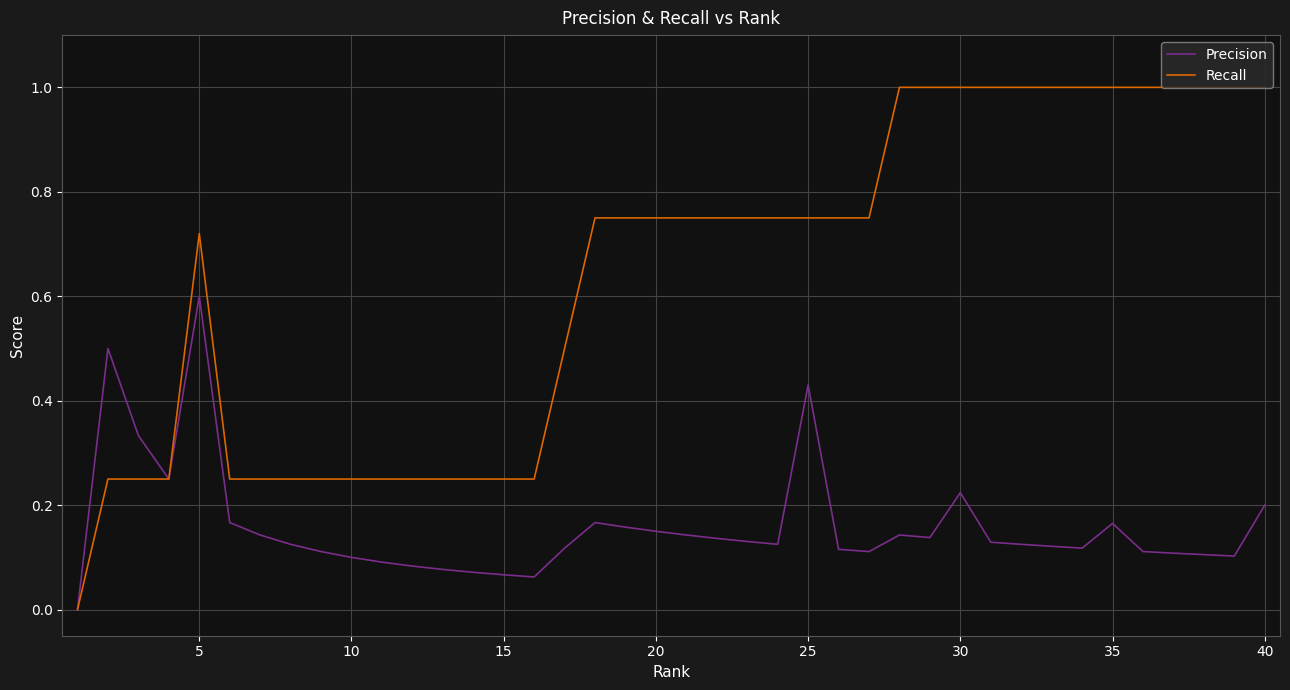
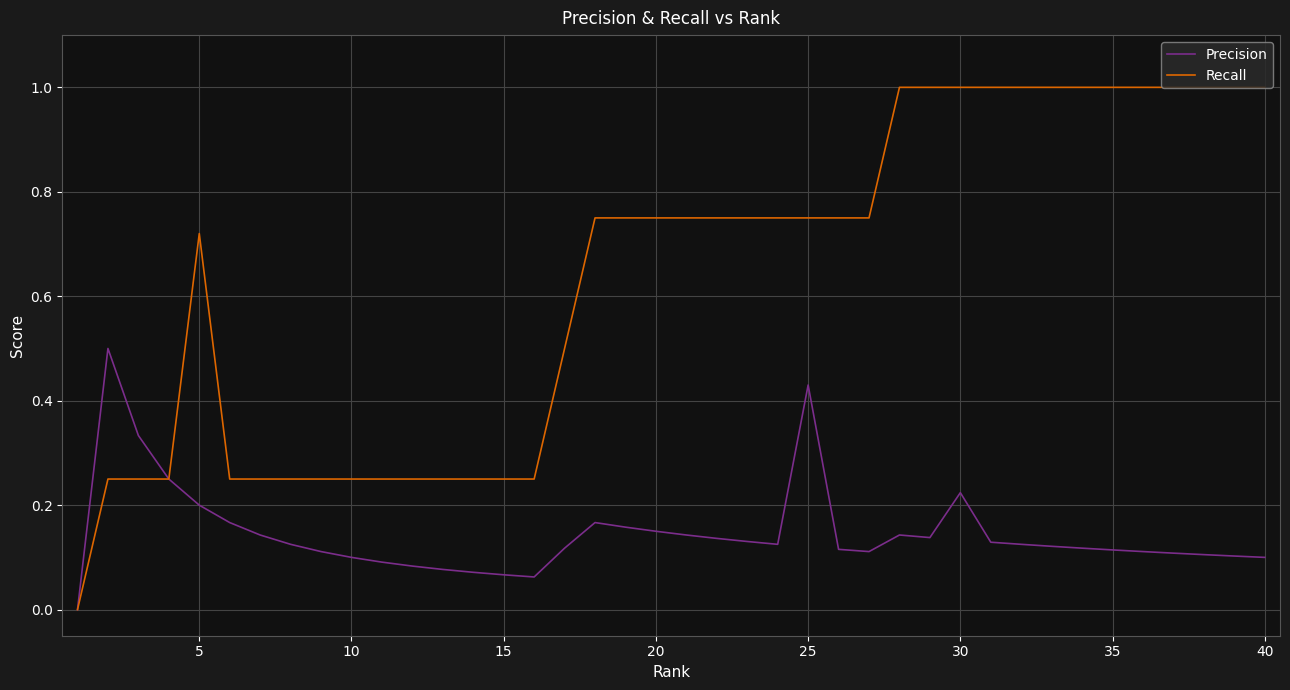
Precision, 5: 0.6 -> 0.2
Precision, 35: 0.17 -> 0.11
Precision, 40: 0.2 -> 0.1
